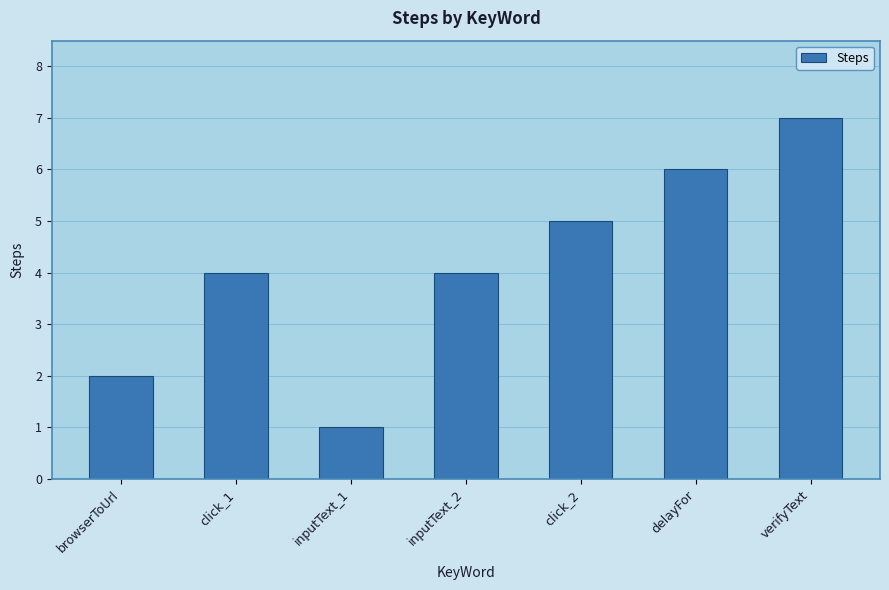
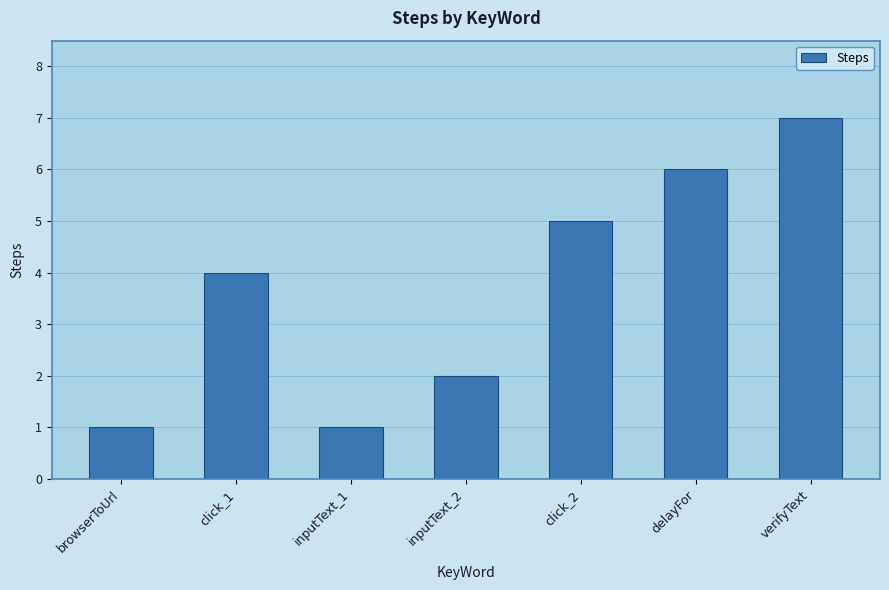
browserToUrl: 2 -> 1
inputText_2: 4 -> 2
